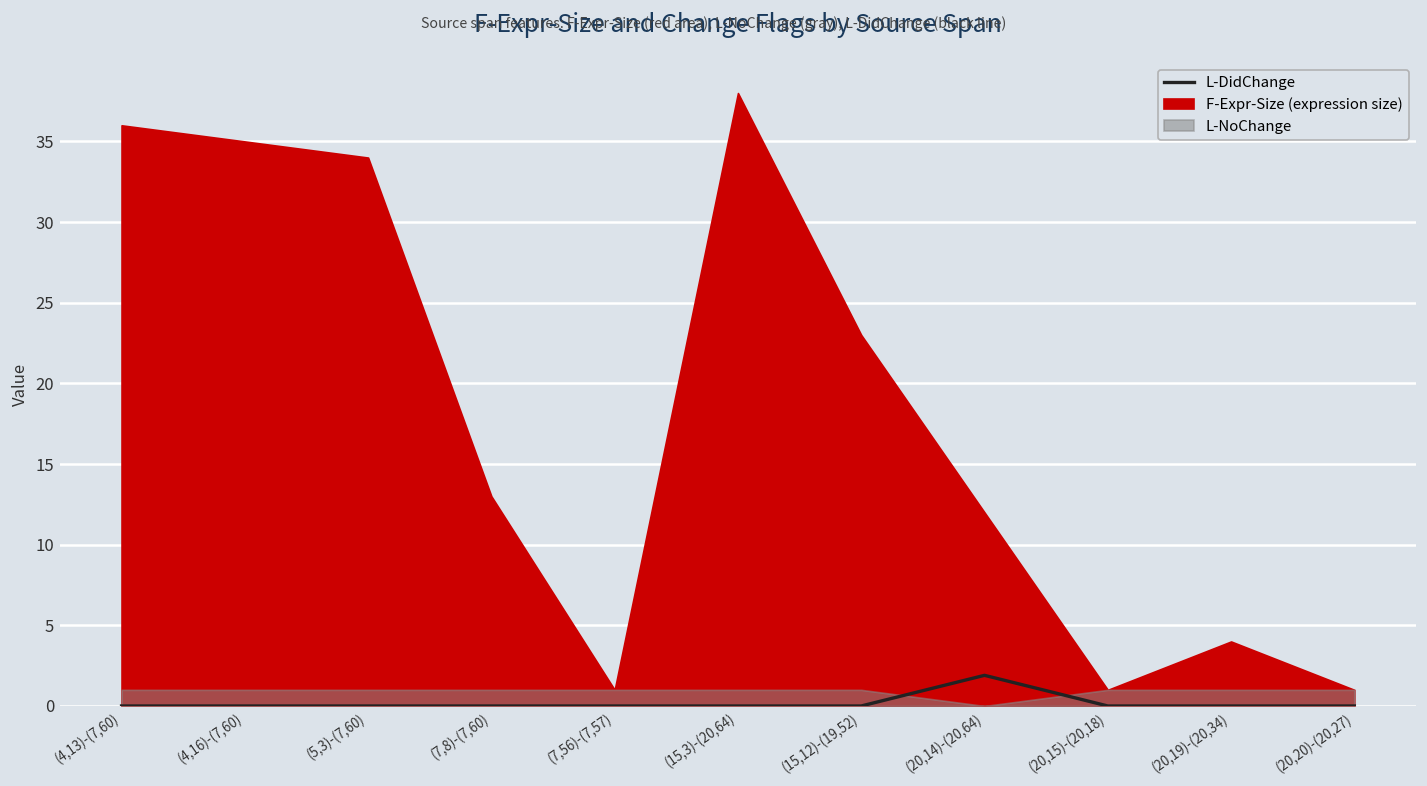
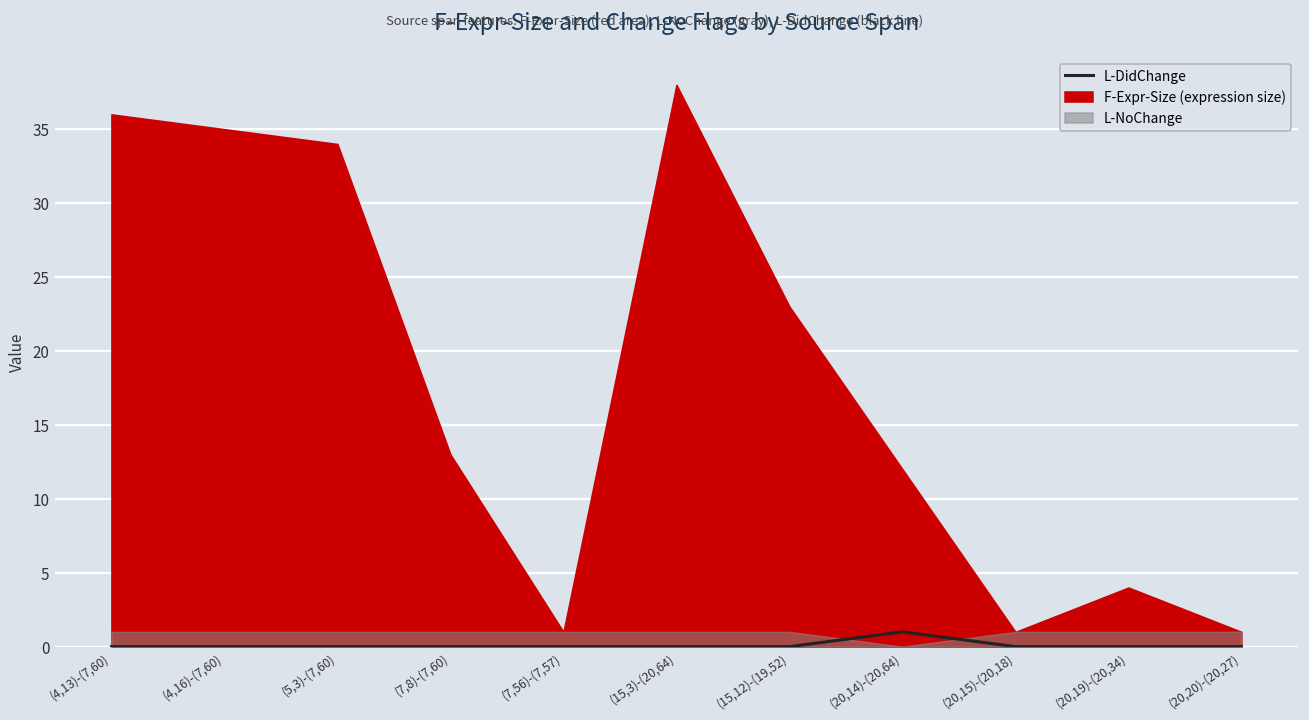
L-DidChange, (20,14)-(20,64): 1.9 -> 1.0
